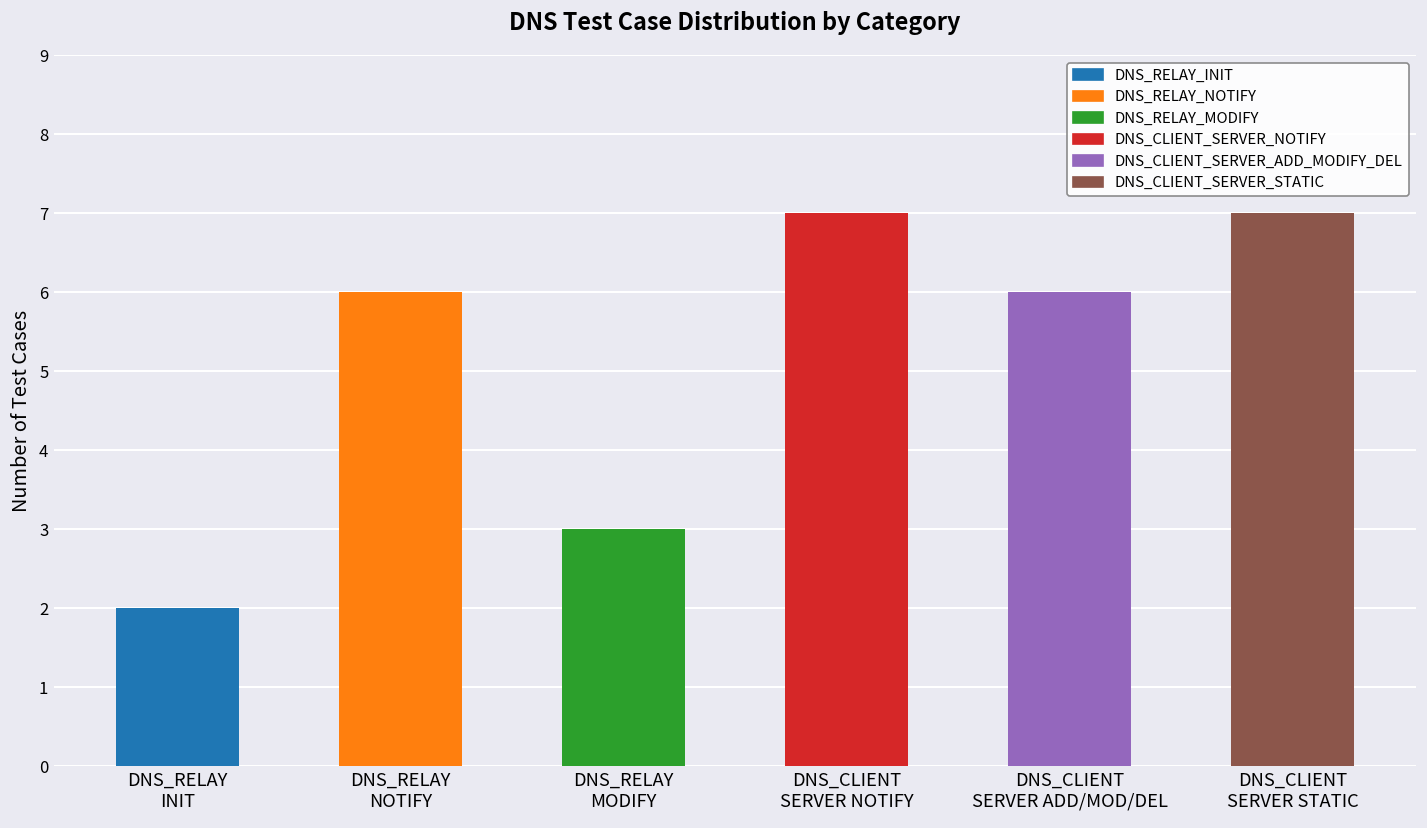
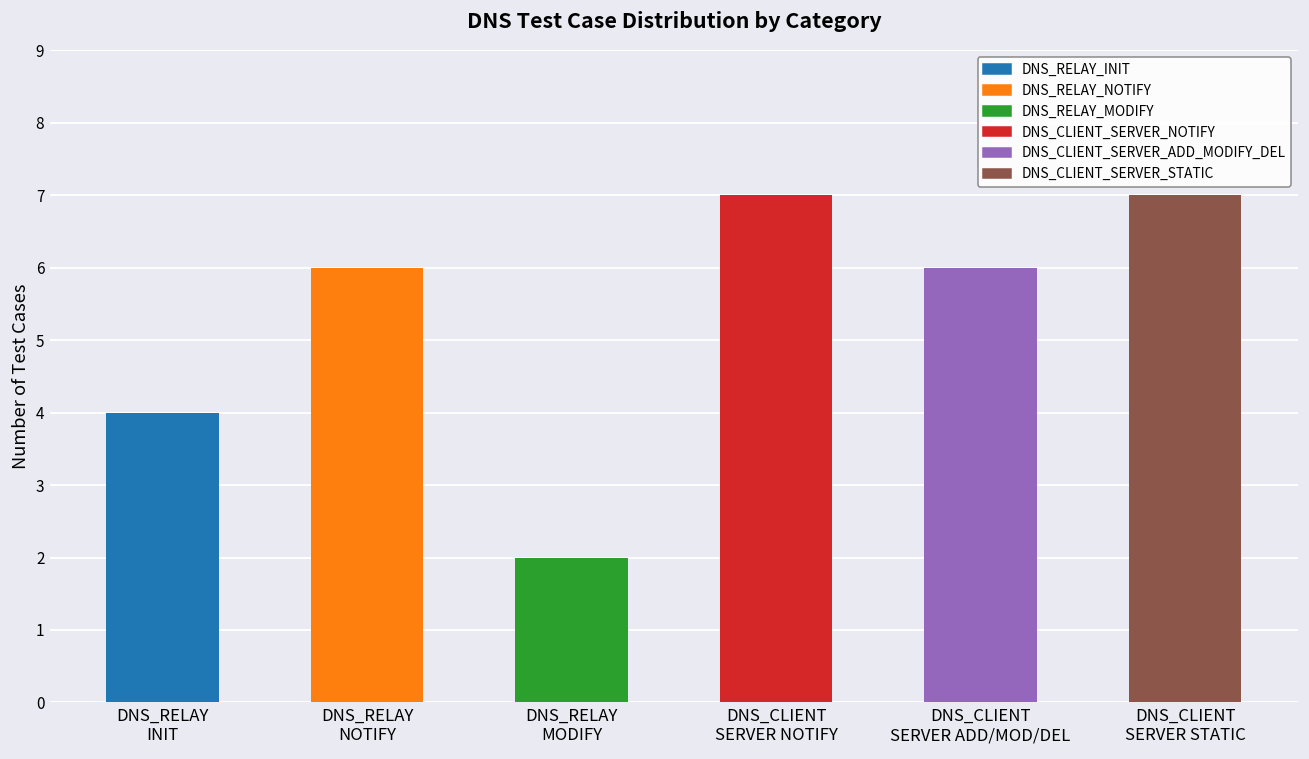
DNS_RELAY INIT: 2 -> 4
DNS_RELAY MODIFY: 3 -> 2
